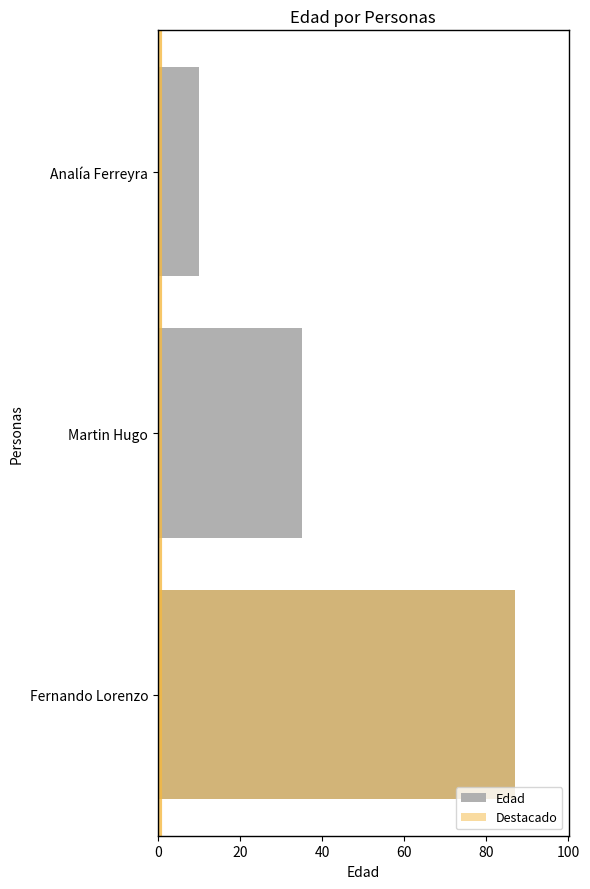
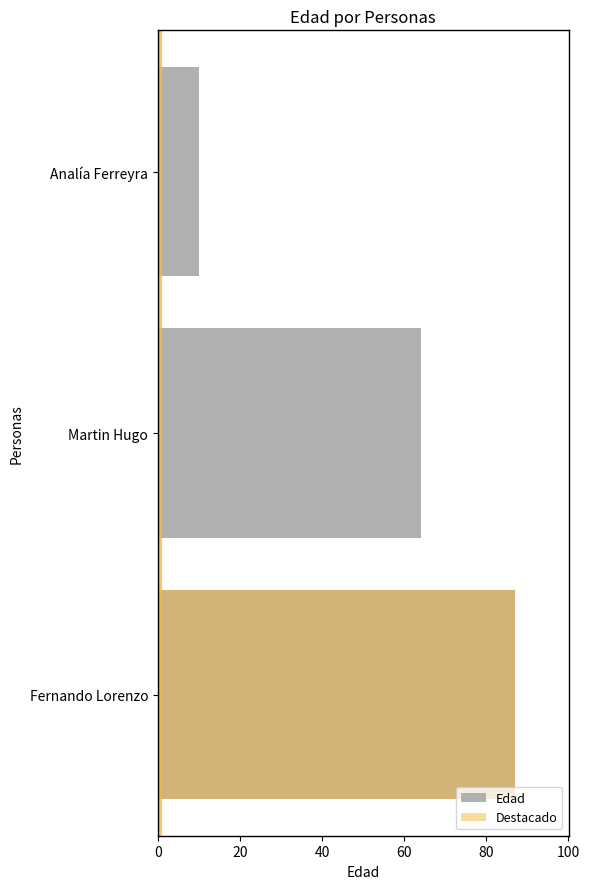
Edad, Martin Hugo: 35 -> 64
